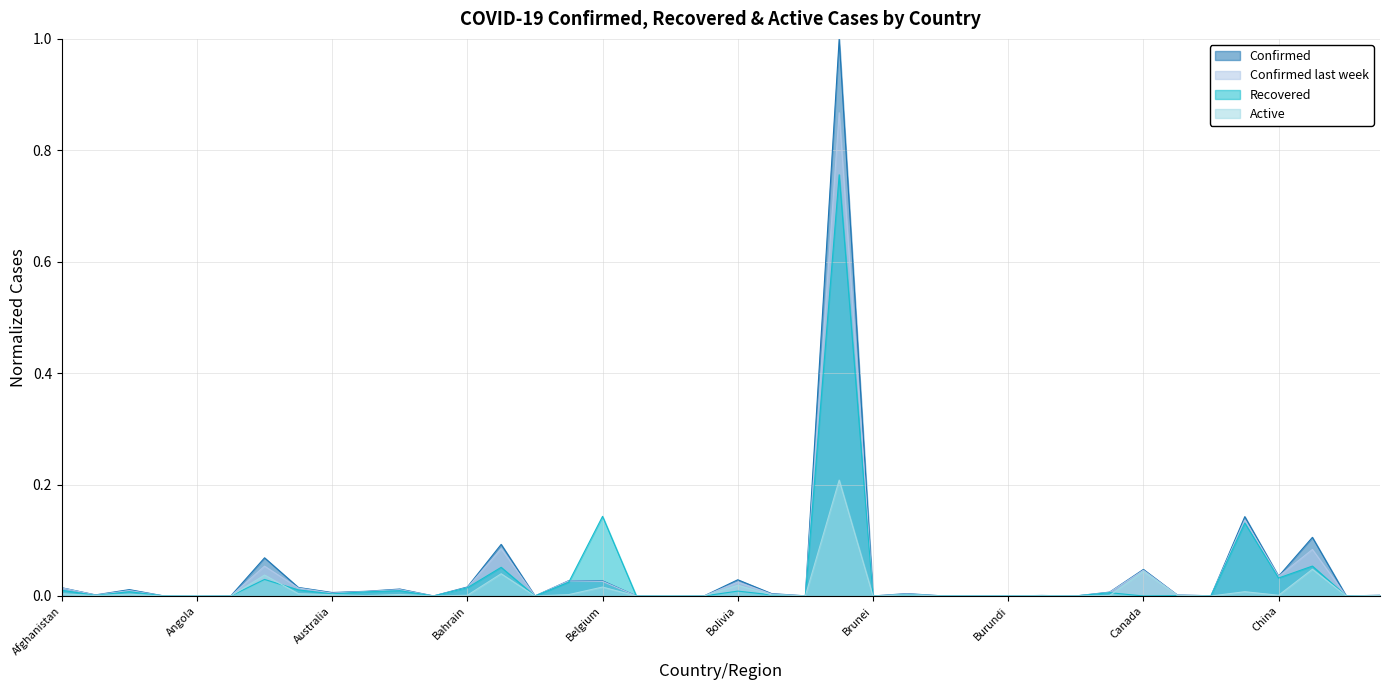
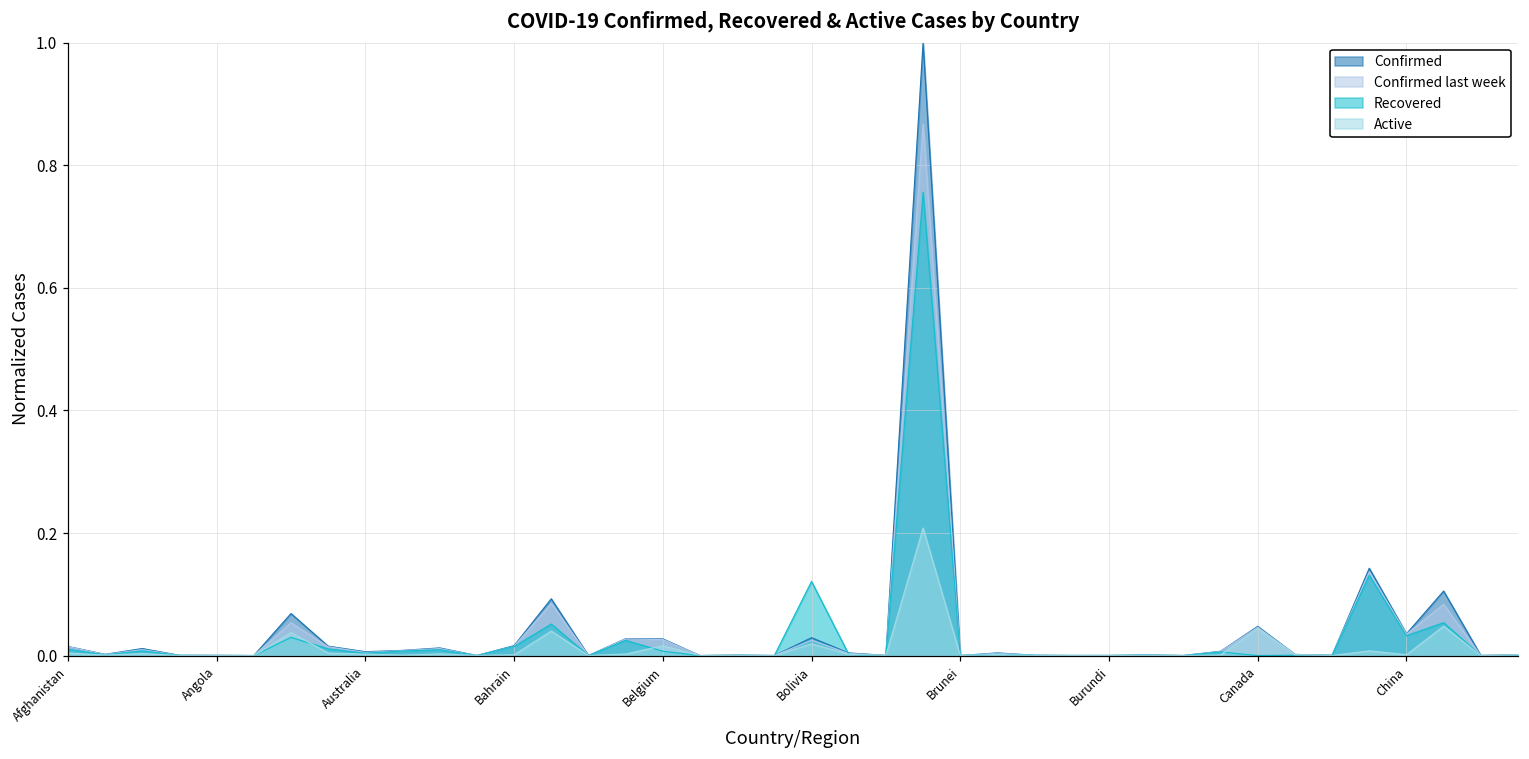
Recovered, Belgium: 0.14 -> 0.01
Recovered, Bolivia: 0.01 -> 0.12
